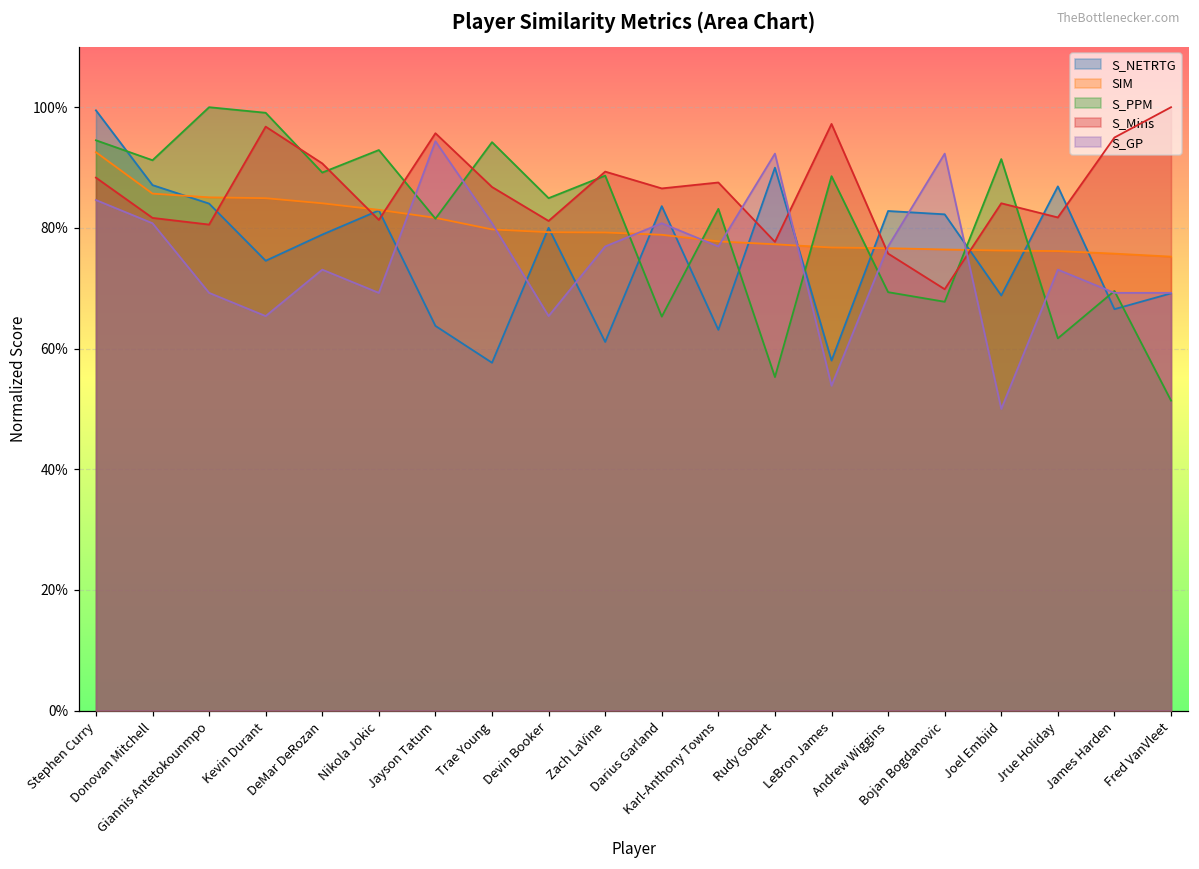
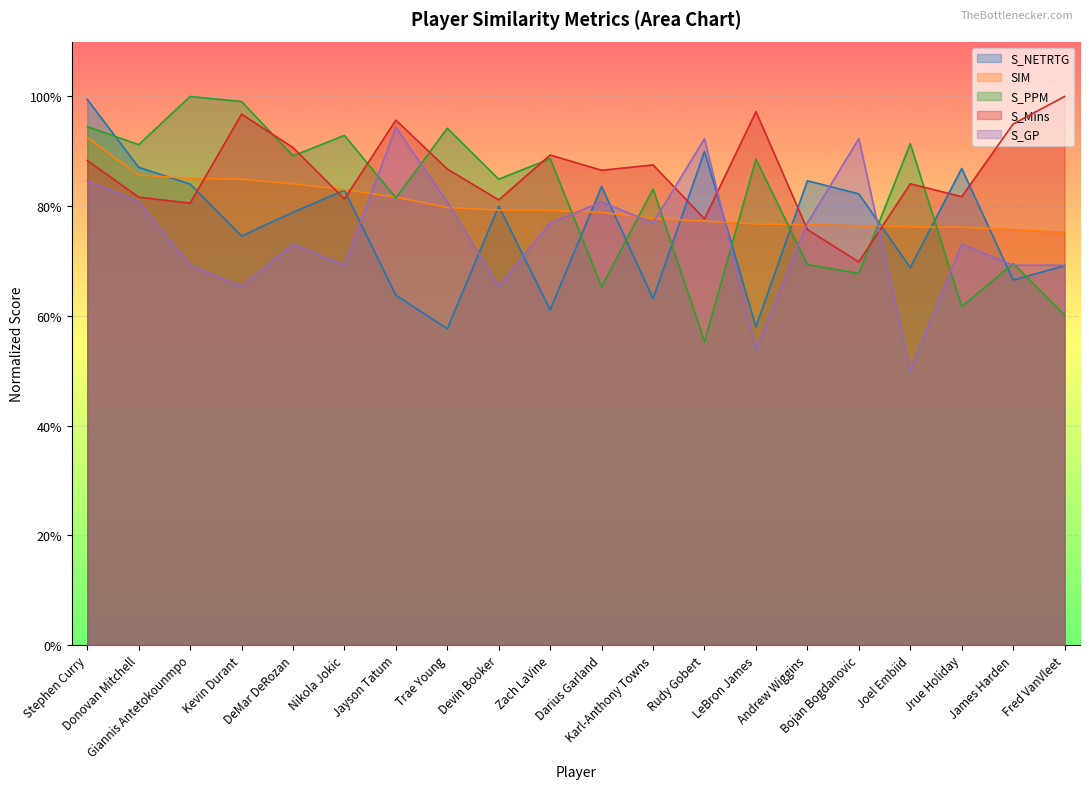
S_NETRTG, Andrew Wiggins: 83% -> 85%
S_PPM, Fred VanVleet: 51% -> 60%
